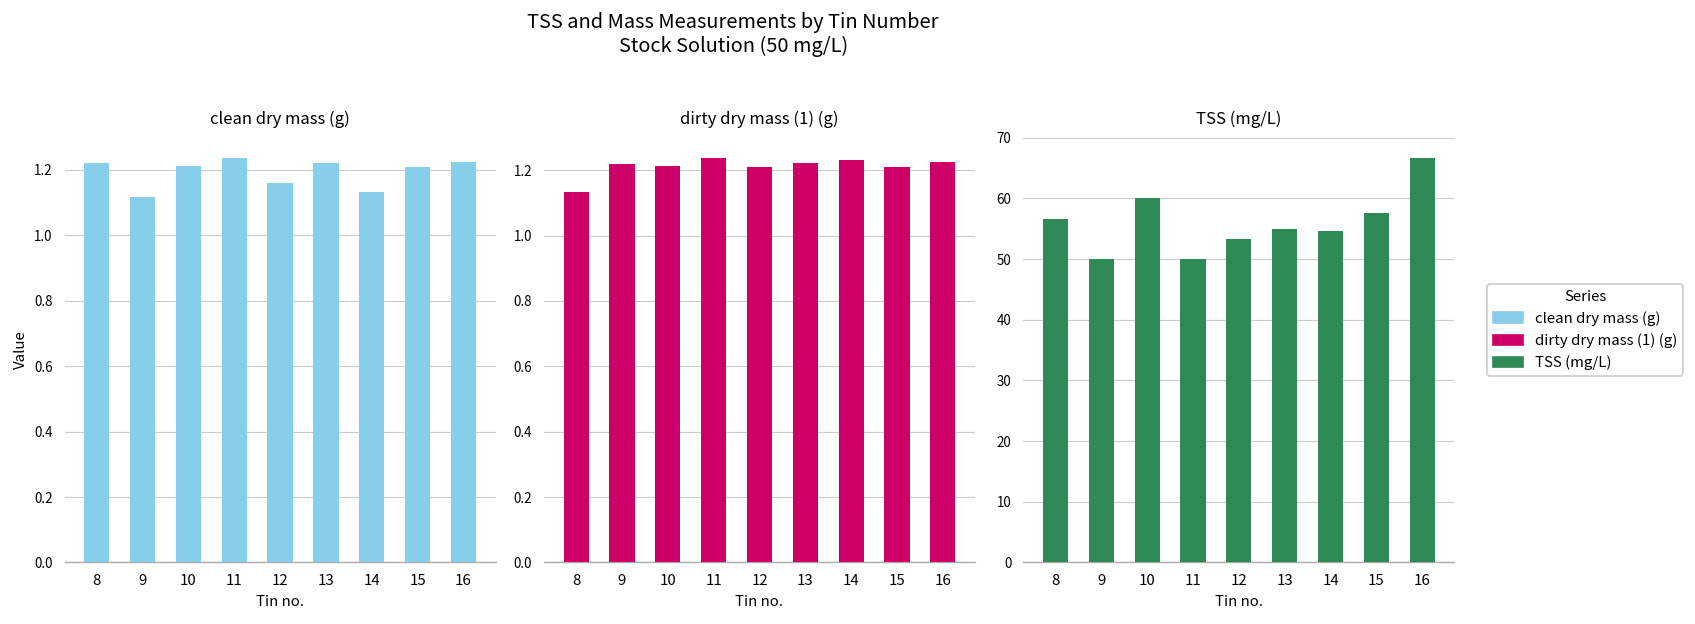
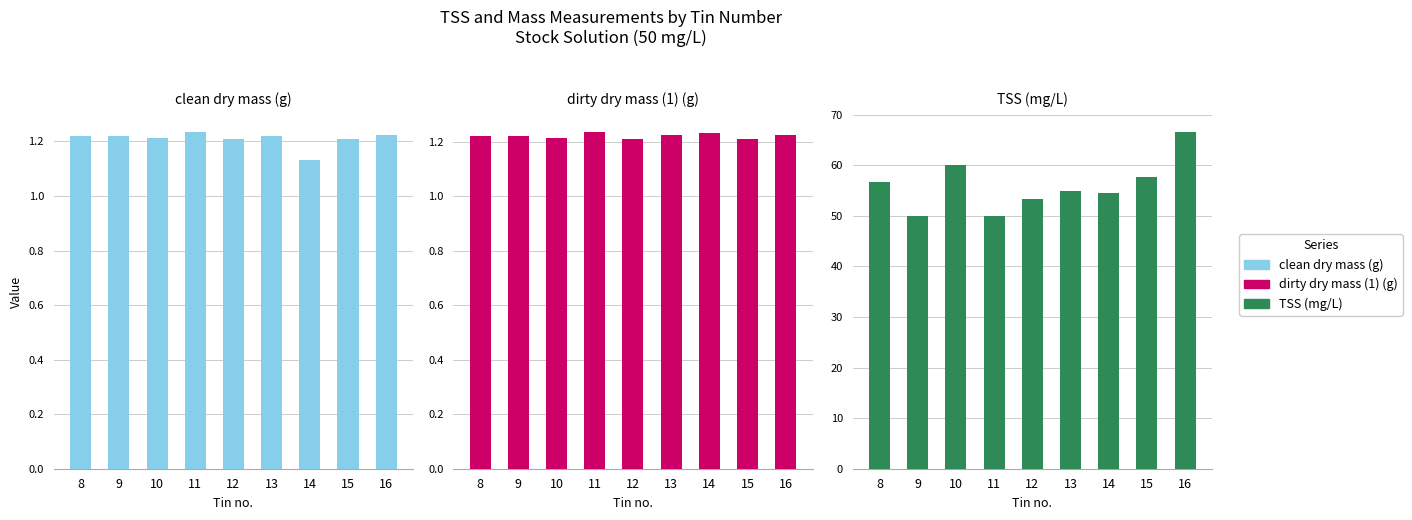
clean dry mass (g), 9: 1.12 -> 1.22
clean dry mass (g), 12: 1.16 -> 1.21
dirty dry mass (1) (g), 8: 1.13 -> 1.22
